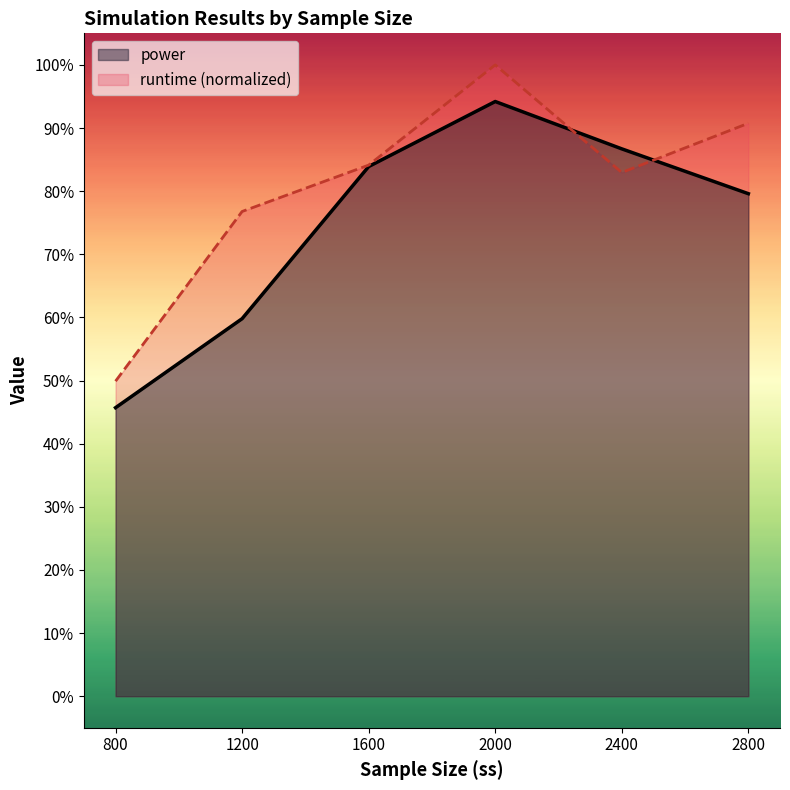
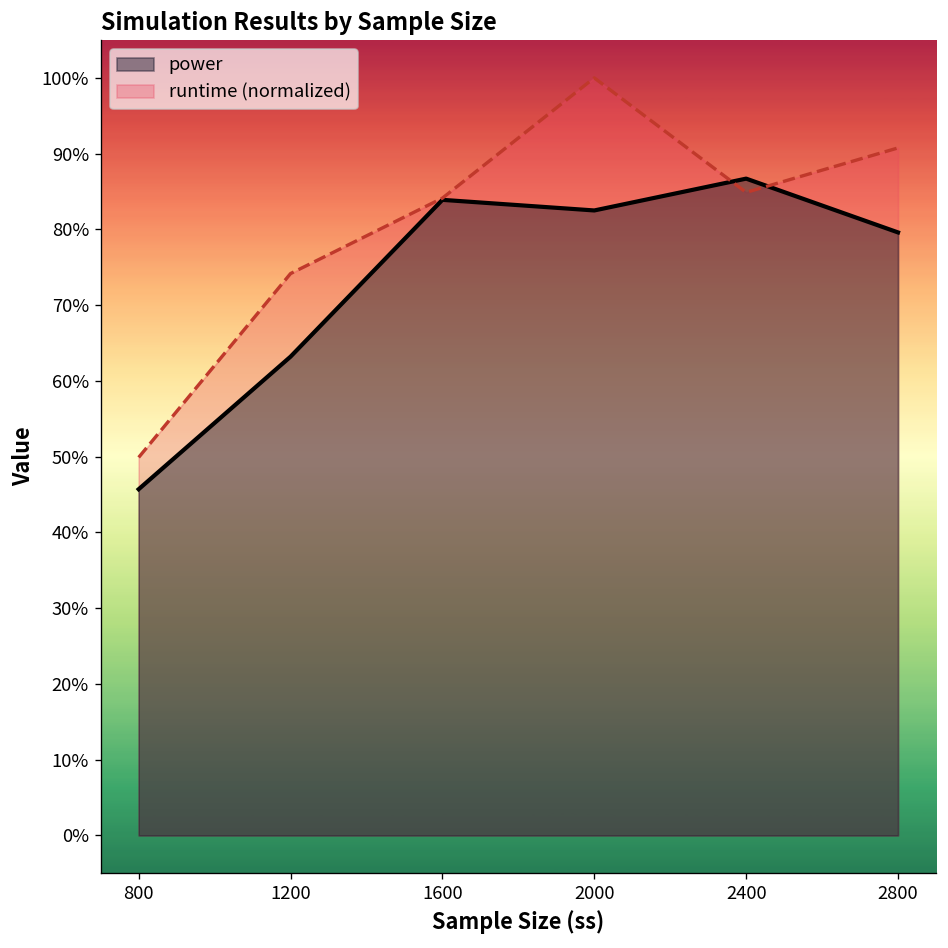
power, 1200: 60% -> 63%
runtime (normalized), 1200: 77% -> 74%
power, 2000: 94% -> 83%
runtime (normalized), 2400: 83% -> 85%
